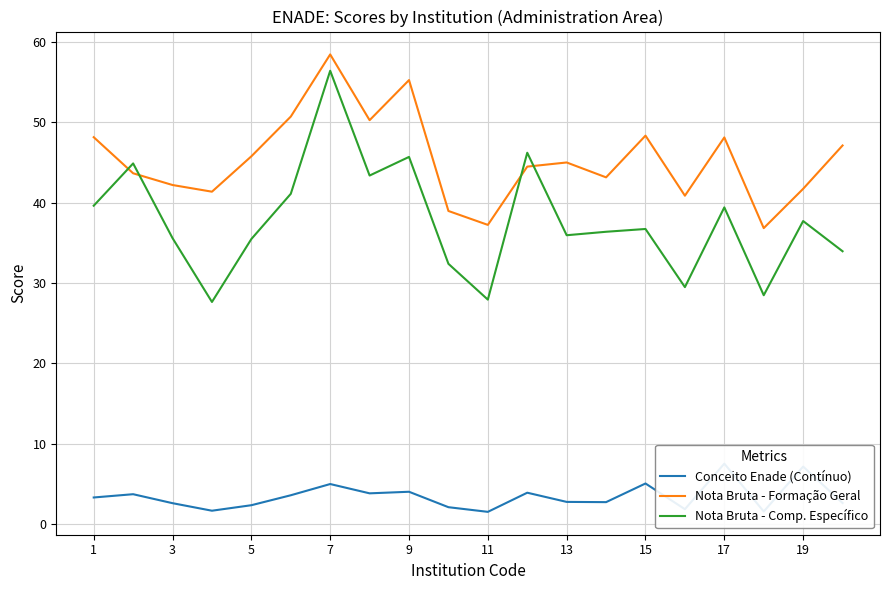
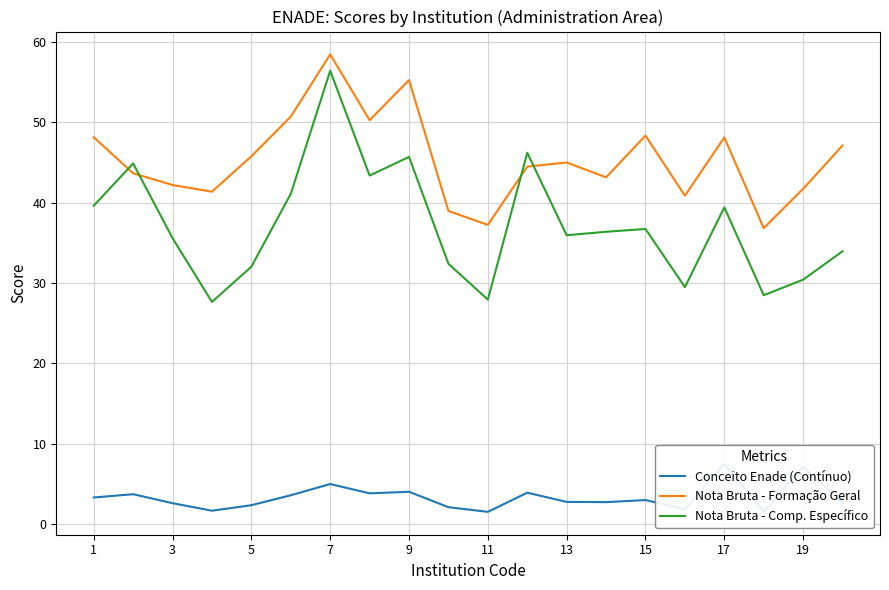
Nota Bruta - Comp. Específico, 5: 35 -> 32
Conceito Enade (Contínuo), 15: 5 -> 3
Nota Bruta - Comp. Específico, 19: 38 -> 30
